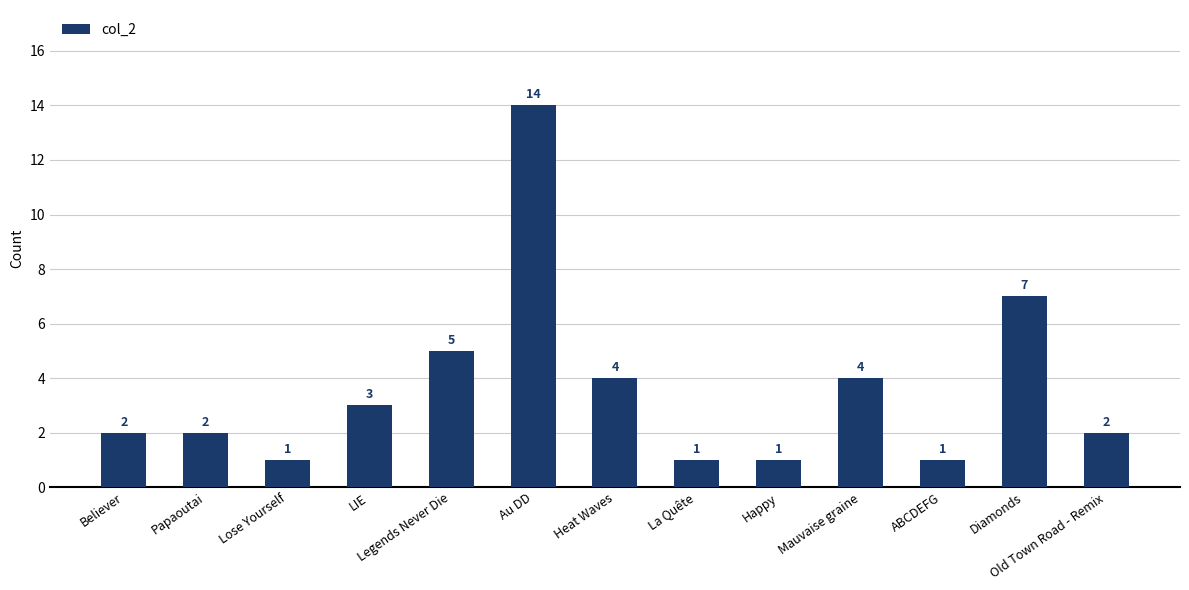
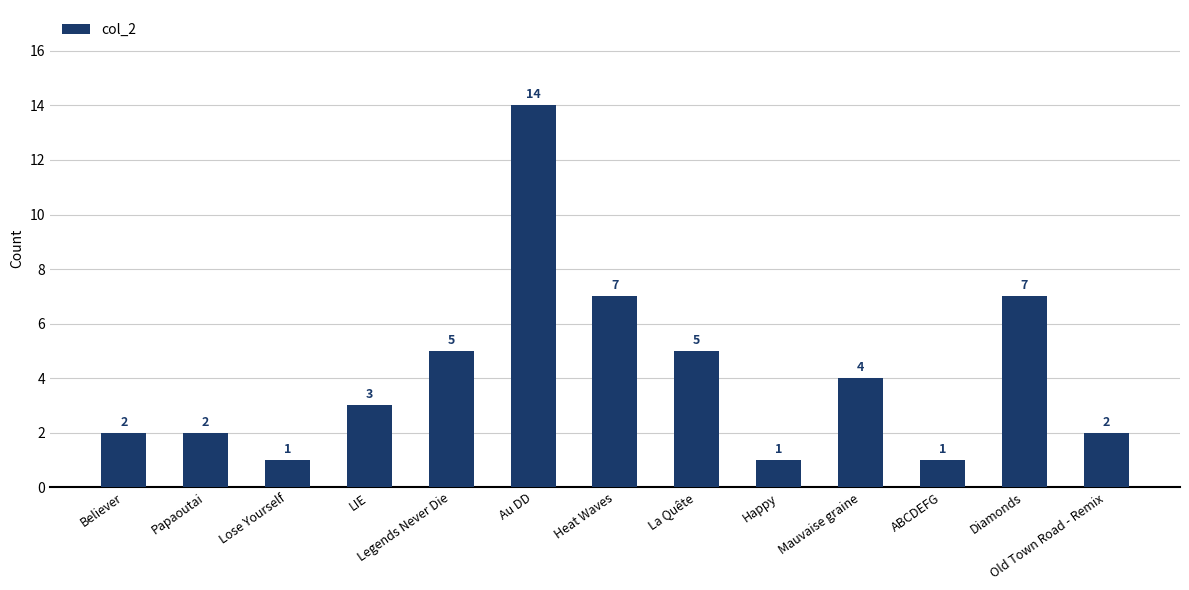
Heat Waves: 4 -> 7
La Quête: 1 -> 5
